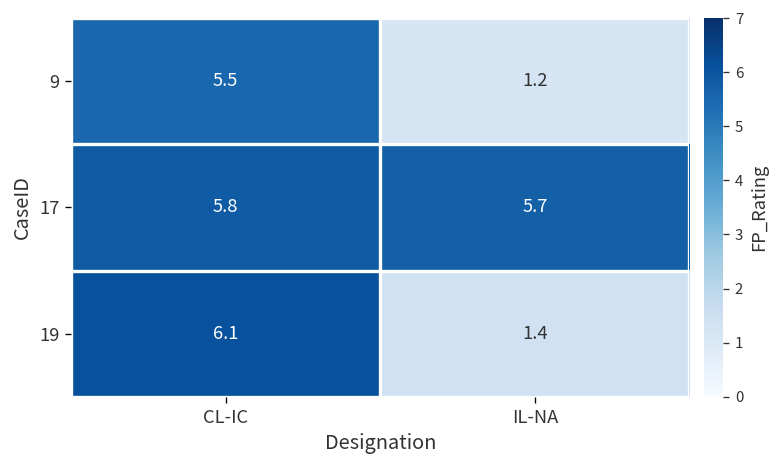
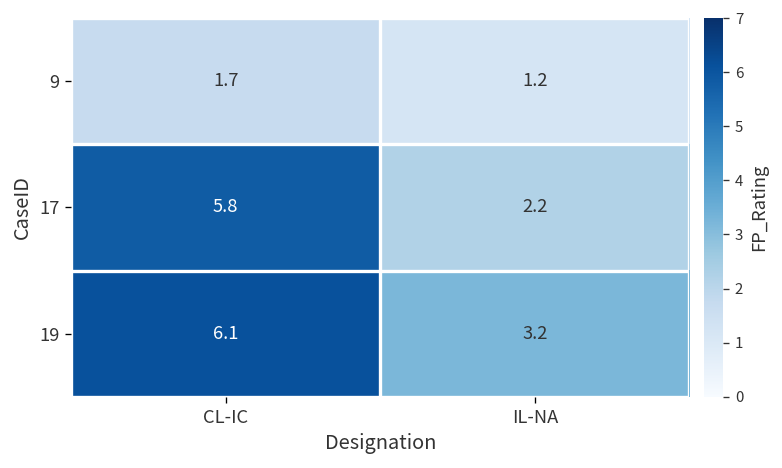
9, CL-IC: 5.5 -> 1.7
17, IL-NA: 5.7 -> 2.2
19, IL-NA: 1.4 -> 3.2
